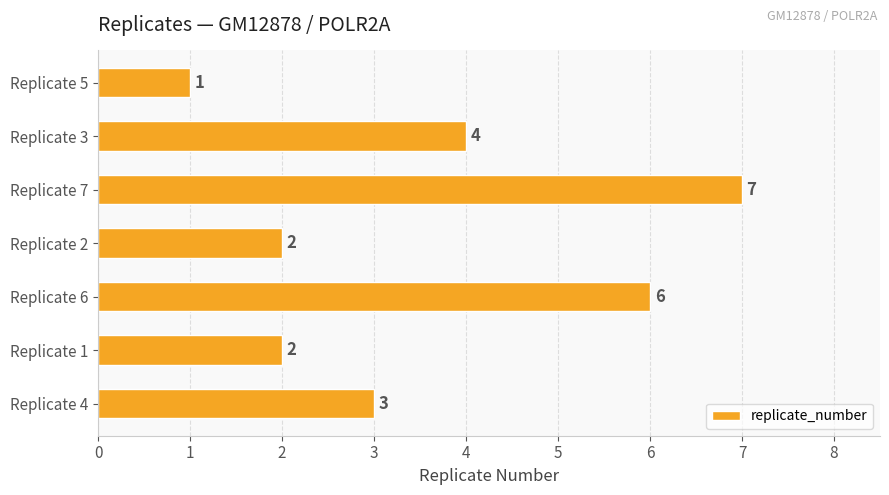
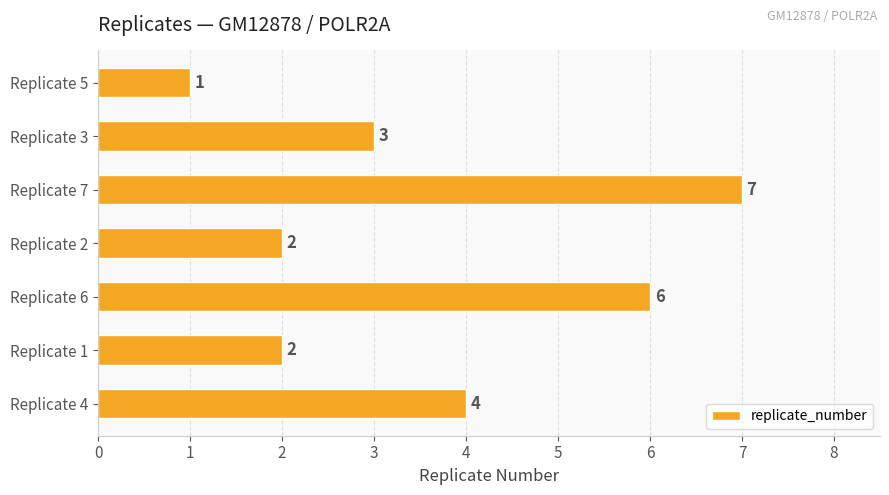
Replicate 3: 4 -> 3
Replicate 4: 3 -> 4
